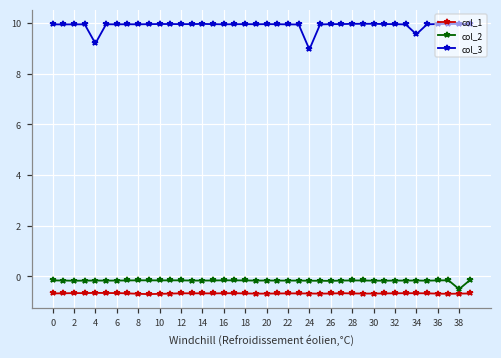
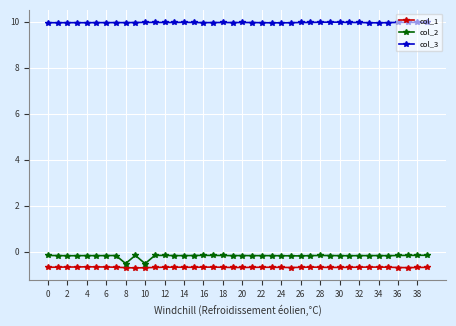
col_3, 4: 9.2 -> 10.0
col_2, 8: -0.2 -> -0.5
col_2, 10: -0.2 -> -0.5
col_3, 24: 9.0 -> 9.9
col_3, 34: 9.6 -> 9.9
col_2, 38: -0.5 -> -0.2
